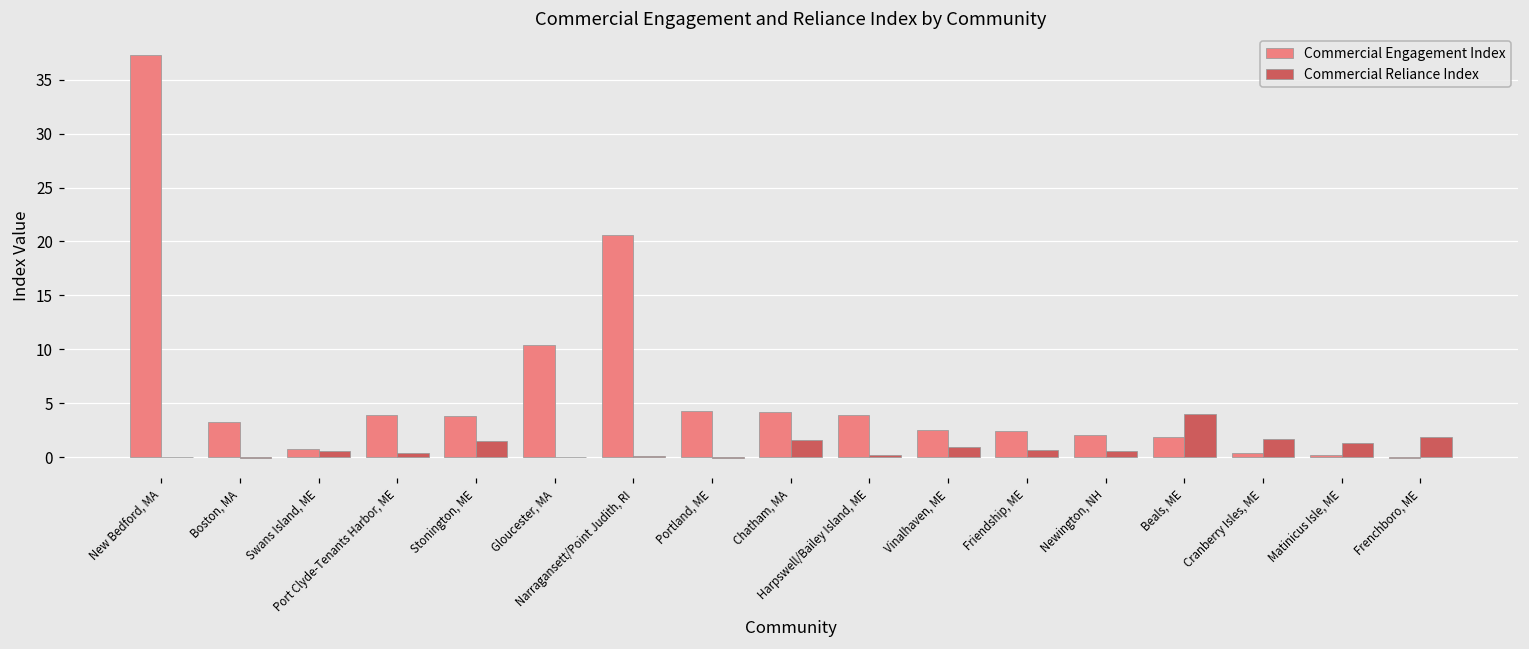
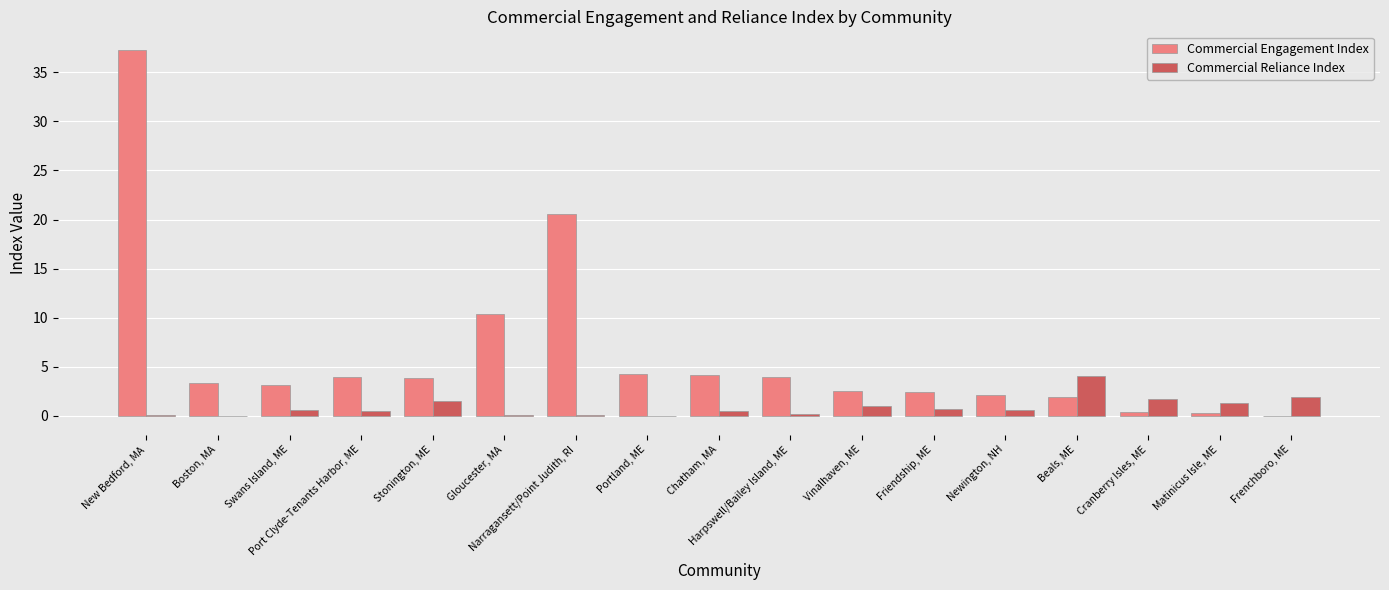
Commercial Engagement Index, Swans Island, ME: 1 -> 3
Commercial Reliance Index, Chatham, MA: 2 -> 0
